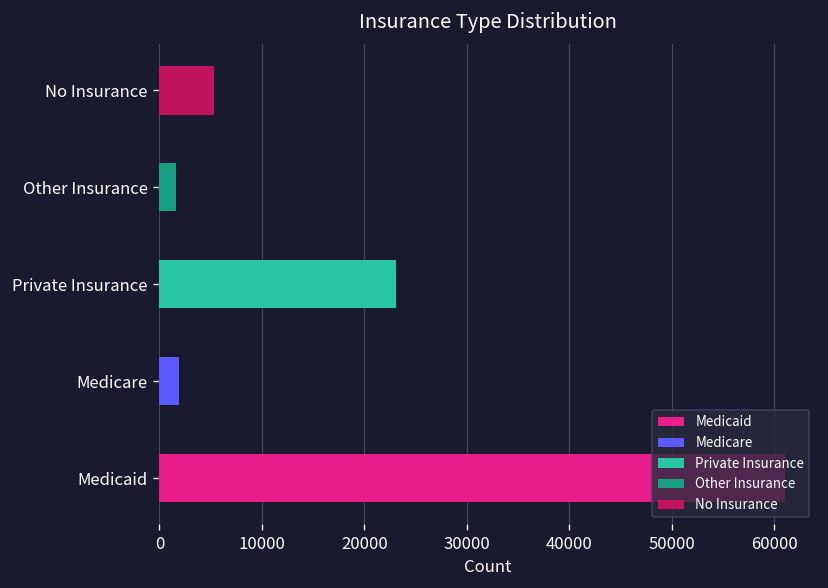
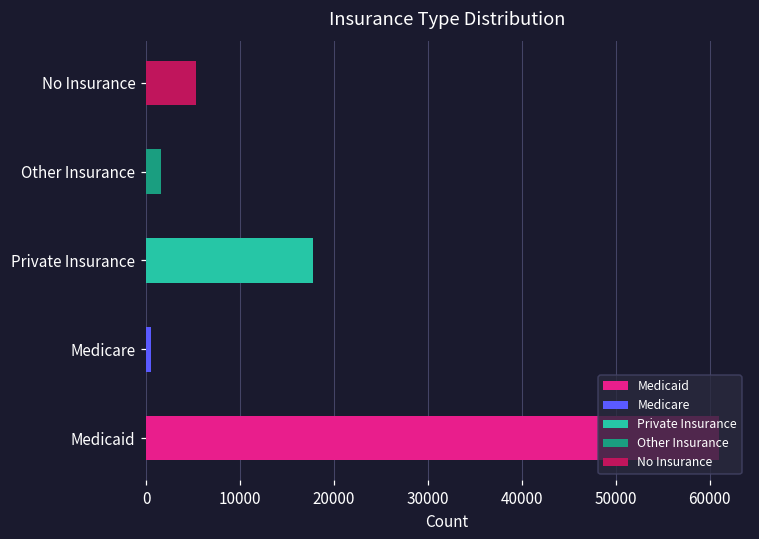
Private Insurance: 23000 -> 18000
Medicare: 2000 -> 1000
